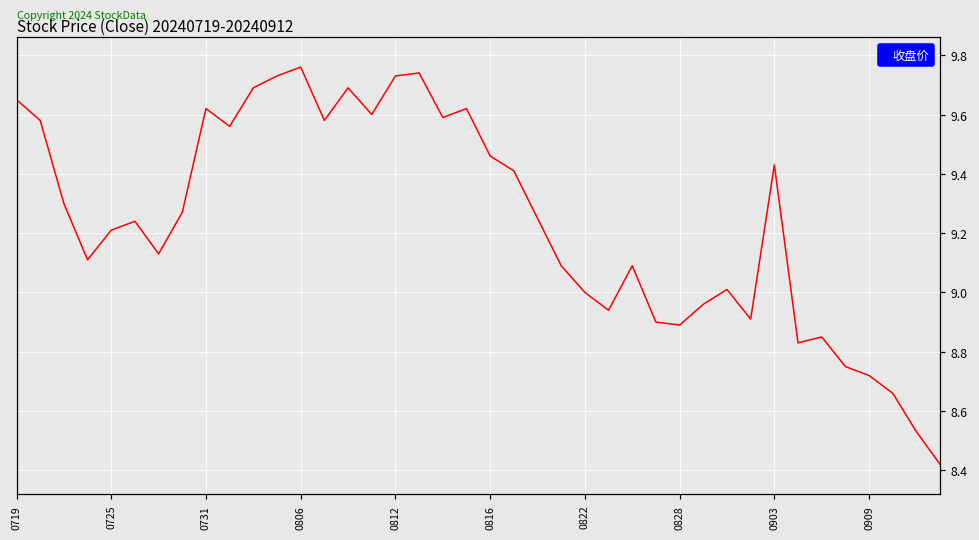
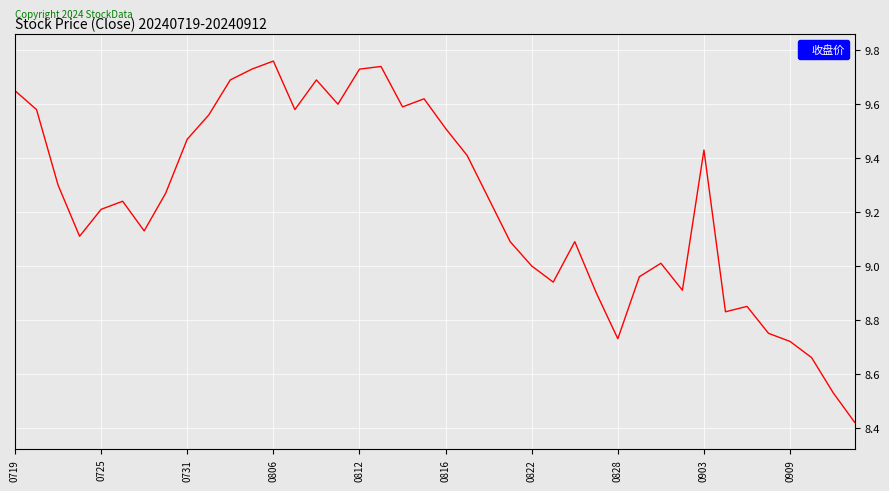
0731: 9.62 -> 9.47
0816: 9.46 -> 9.51
0828: 8.89 -> 8.73
